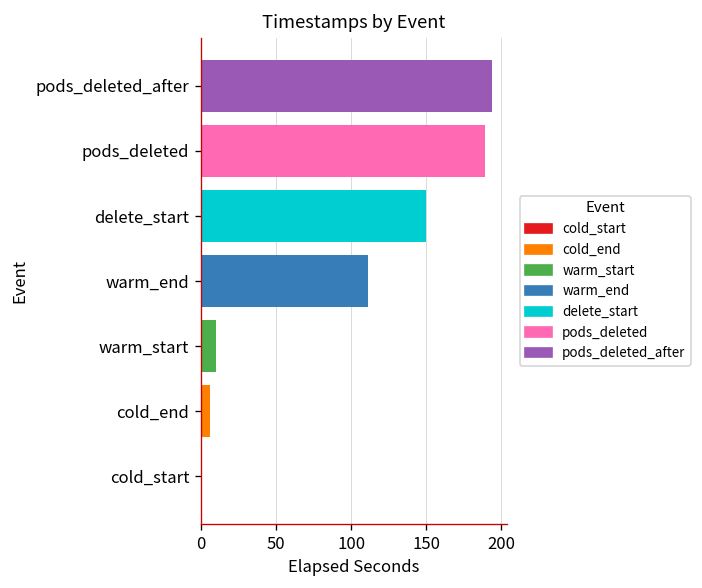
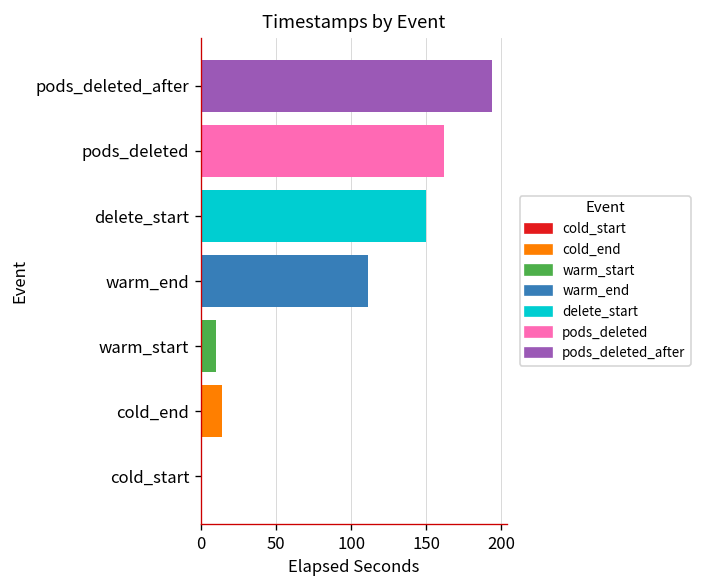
pods_deleted: 189 -> 162
cold_end: 6 -> 14
